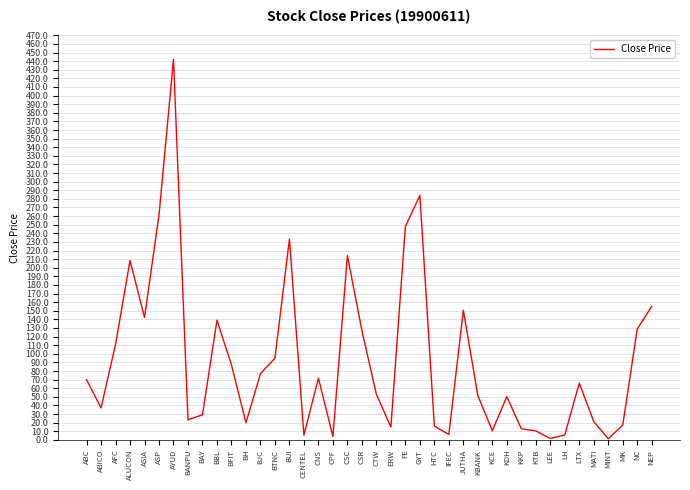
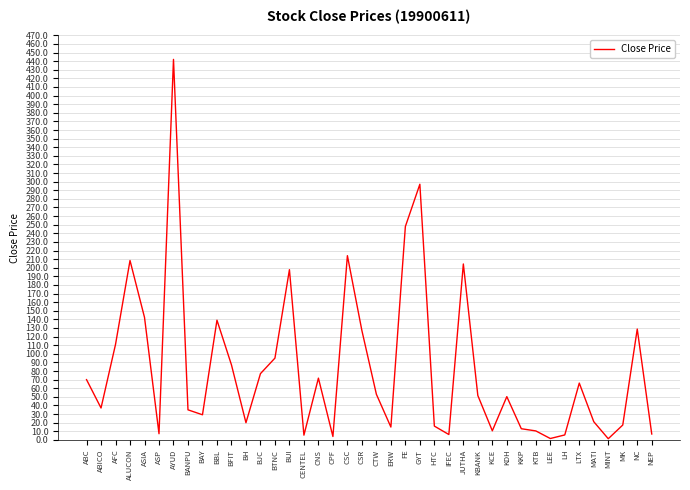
ASP: 260 -> 10
BANPU: 20 -> 30
BUI: 230 -> 200
GYT: 280 -> 300
JUTHA: 150 -> 200
NEP: 160 -> 10
